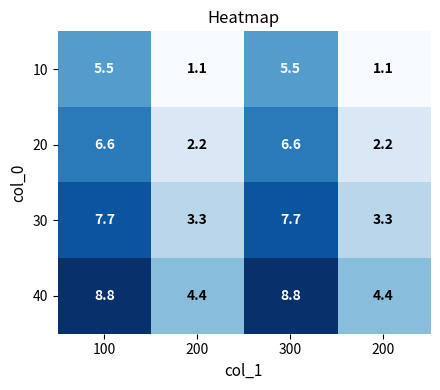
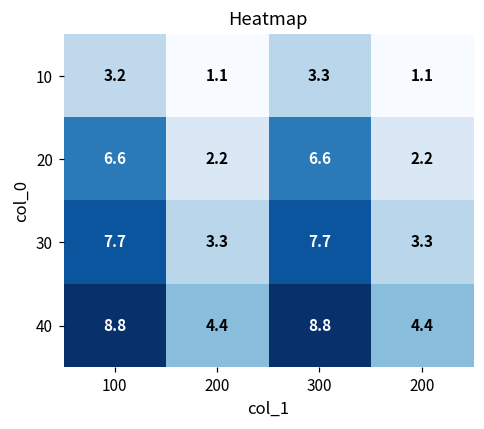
10, 100: 5.5 -> 3.2
10, 300: 5.5 -> 3.3
